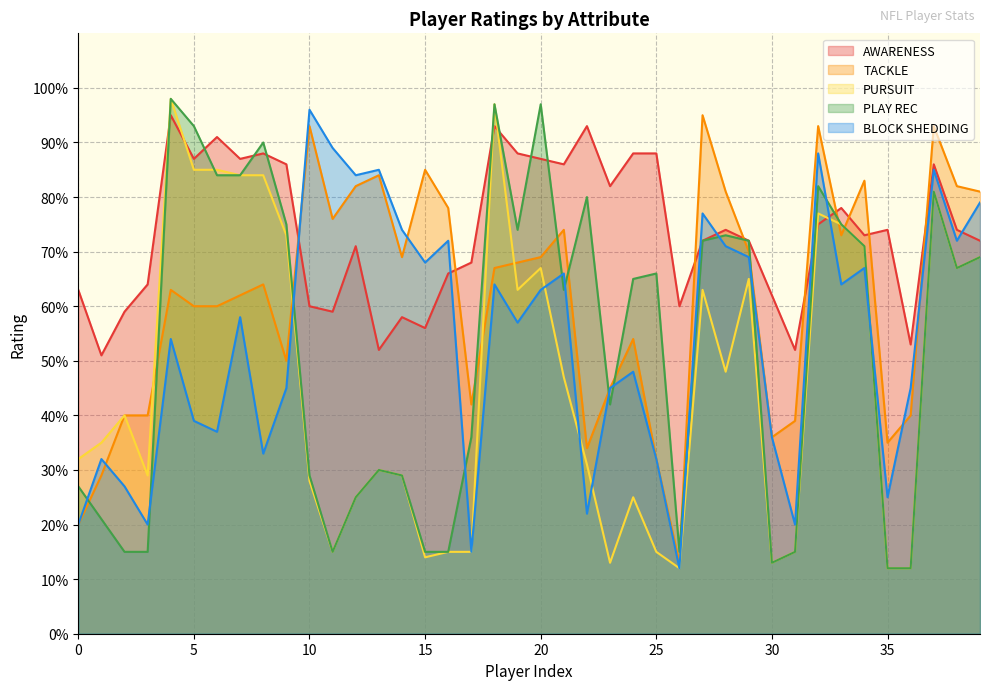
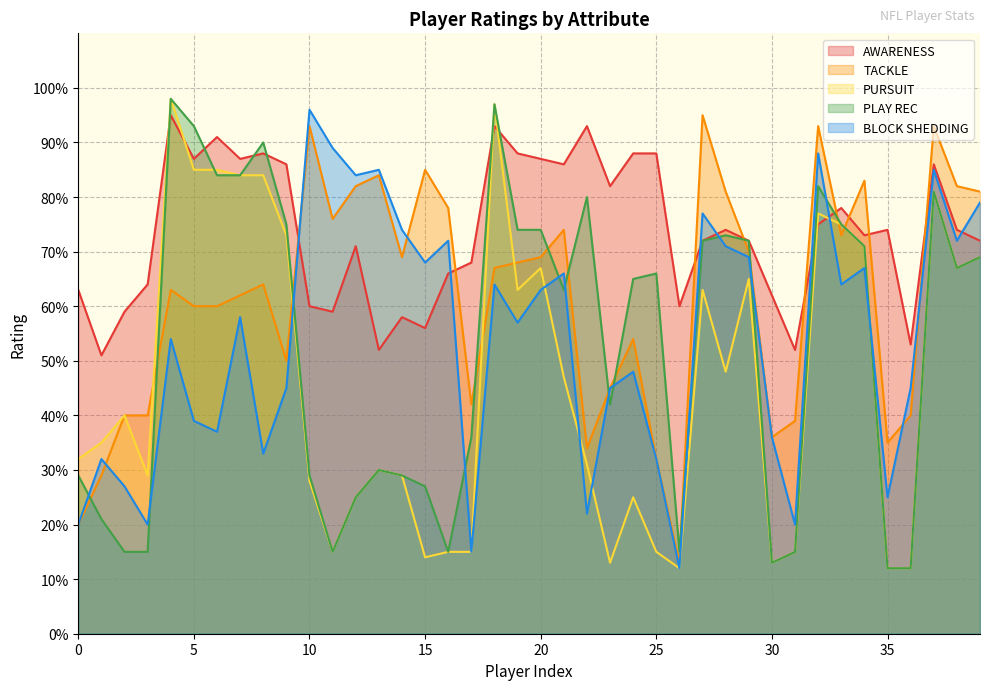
PLAY REC, 0: 27% -> 29%
PLAY REC, 15: 15% -> 27%
PLAY REC, 20: 97% -> 74%
